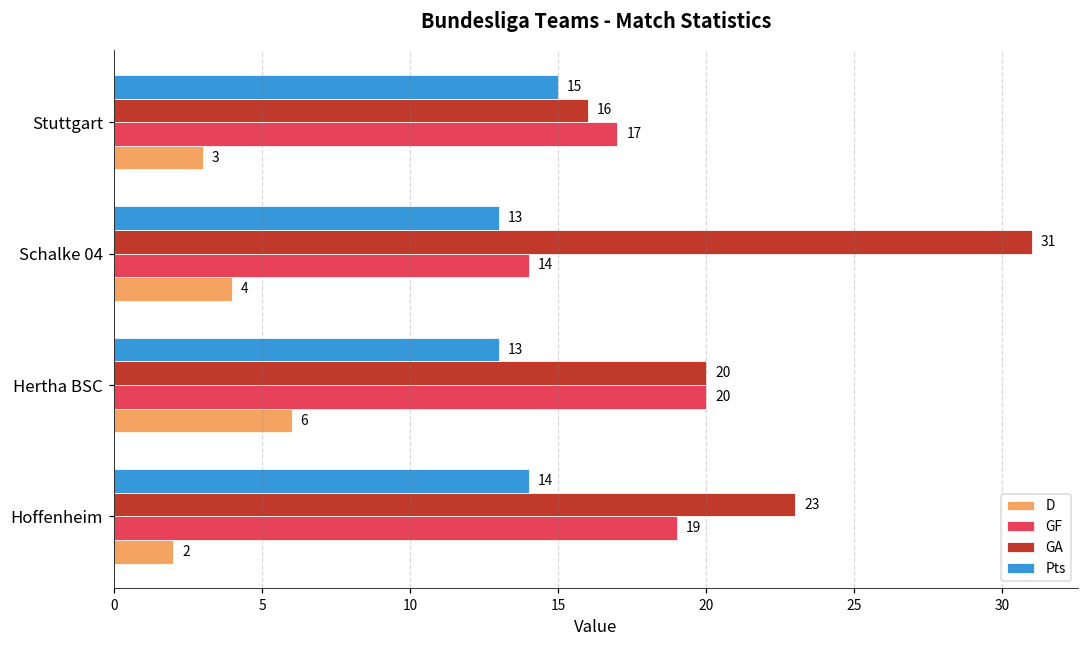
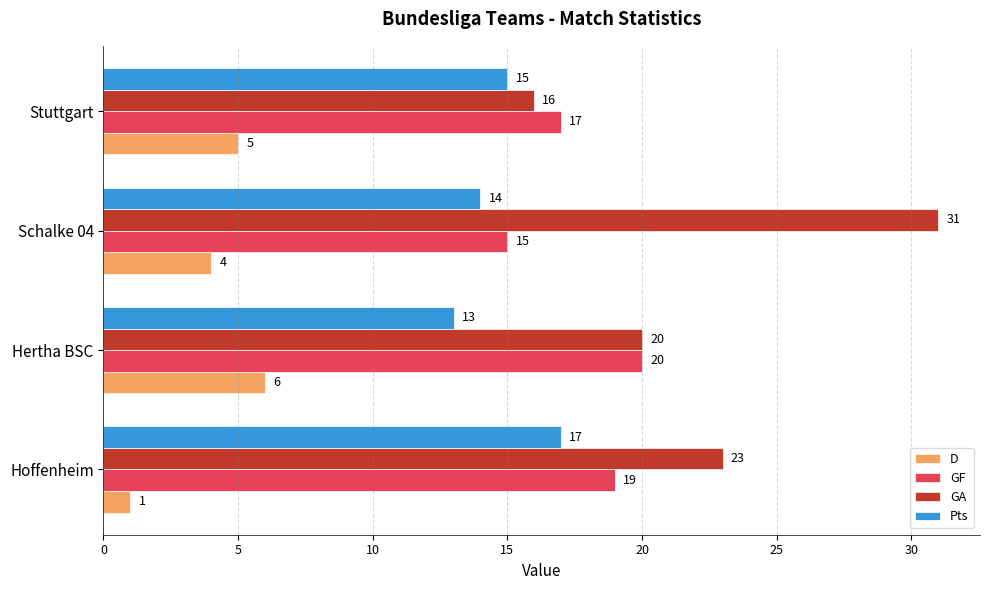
D, Stuttgart: 3 -> 5
Pts, Schalke 04: 13 -> 14
GF, Schalke 04: 14 -> 15
Pts, Hoffenheim: 14 -> 17
D, Hoffenheim: 2 -> 1
